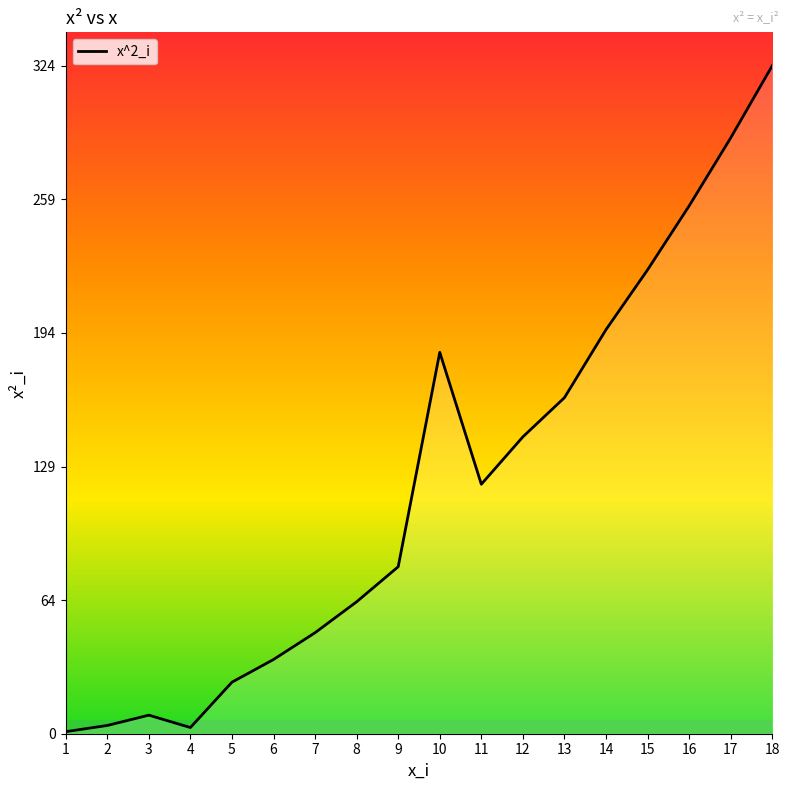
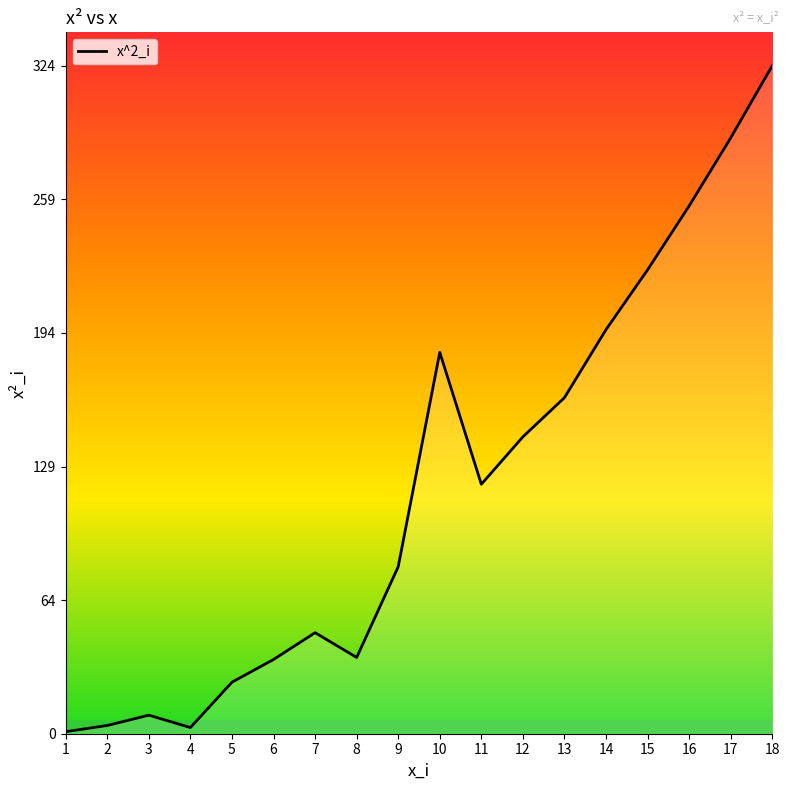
8: 64 -> 37
